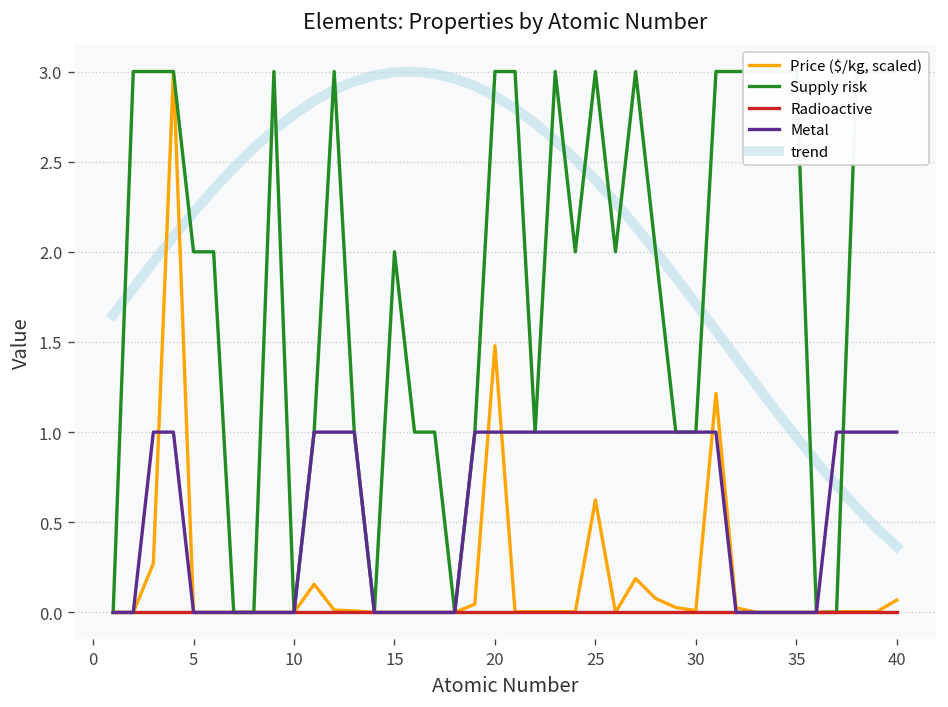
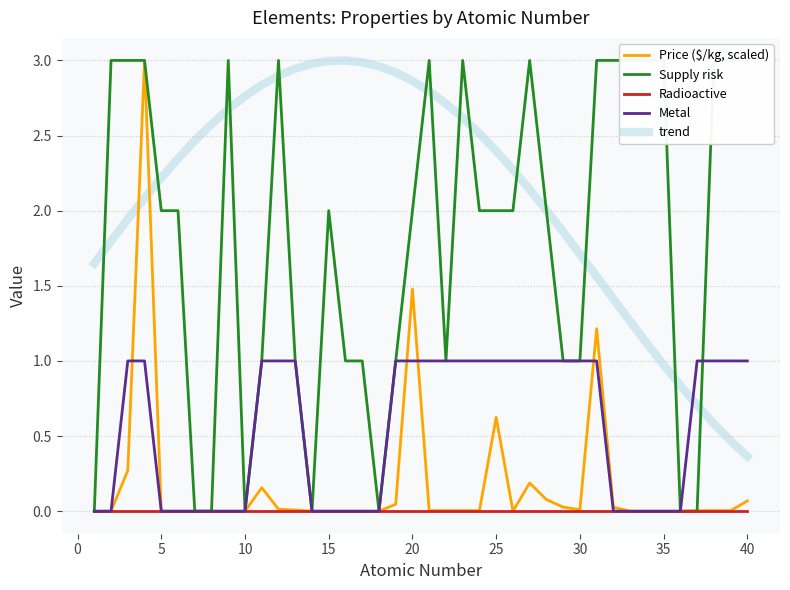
Supply risk, 20: 3 -> 2
Supply risk, 25: 3 -> 2
